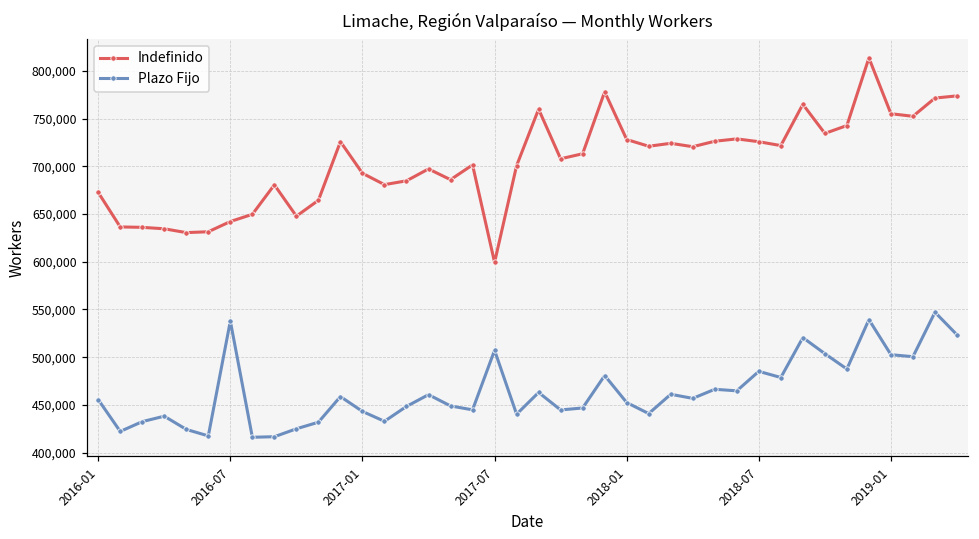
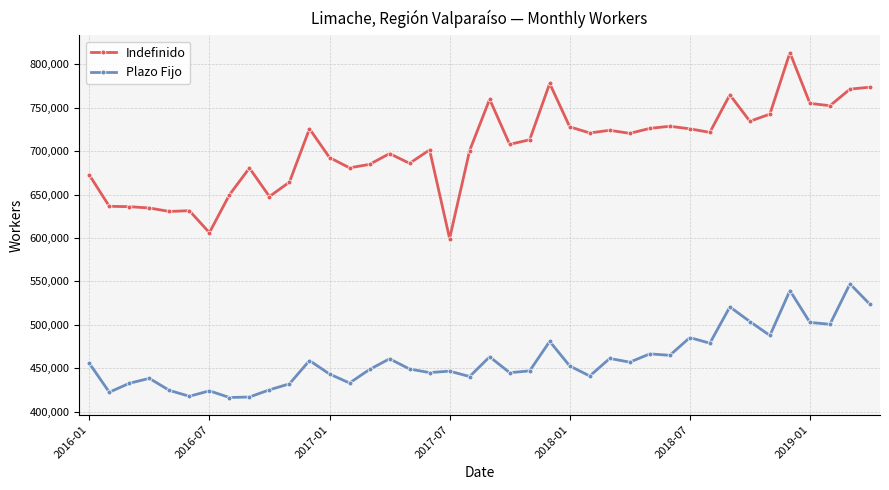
Indefinido, 2016-07: 640,000 -> 610,000
Plazo Fijo, 2016-07: 540,000 -> 420,000
Plazo Fijo, 2017-07: 510,000 -> 450,000
